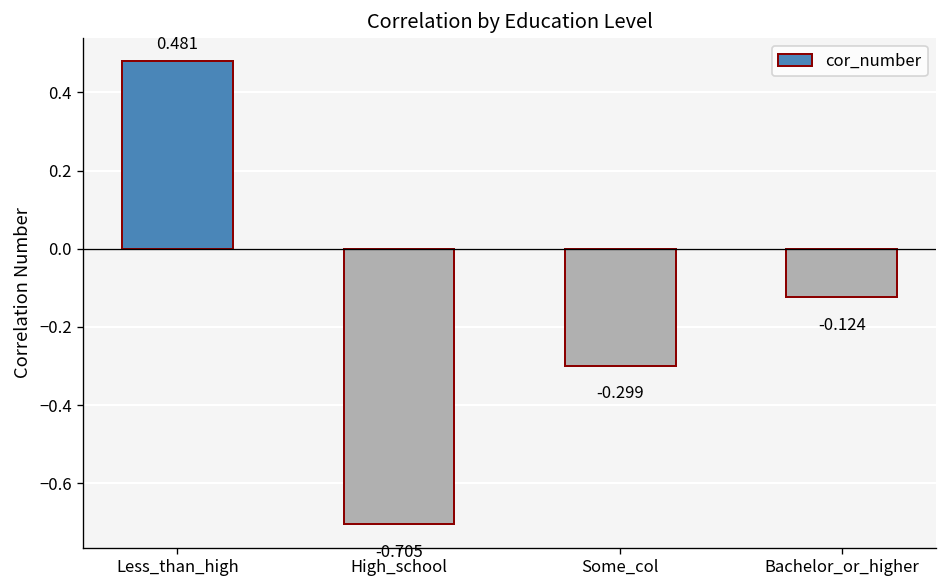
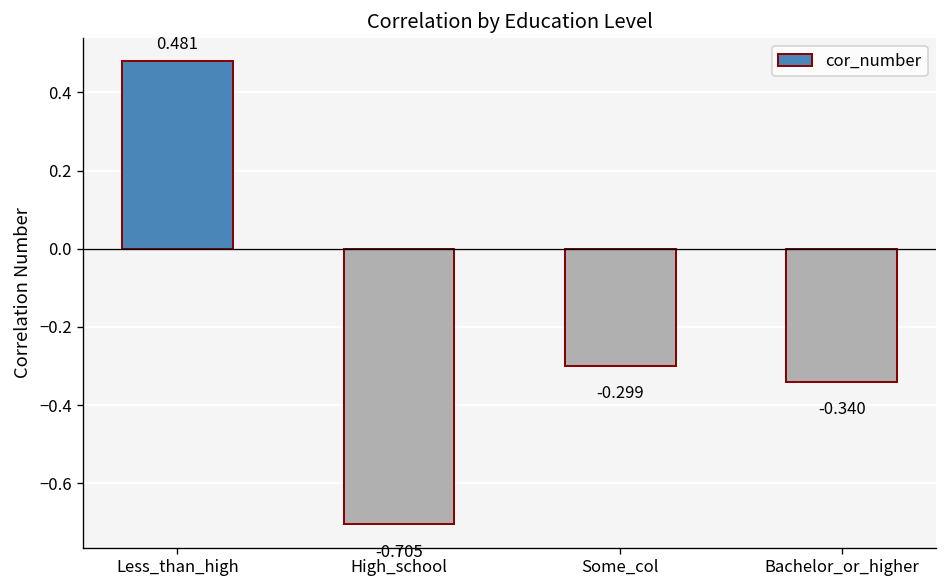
Bachelor_or_higher: -0.124 -> -0.340
